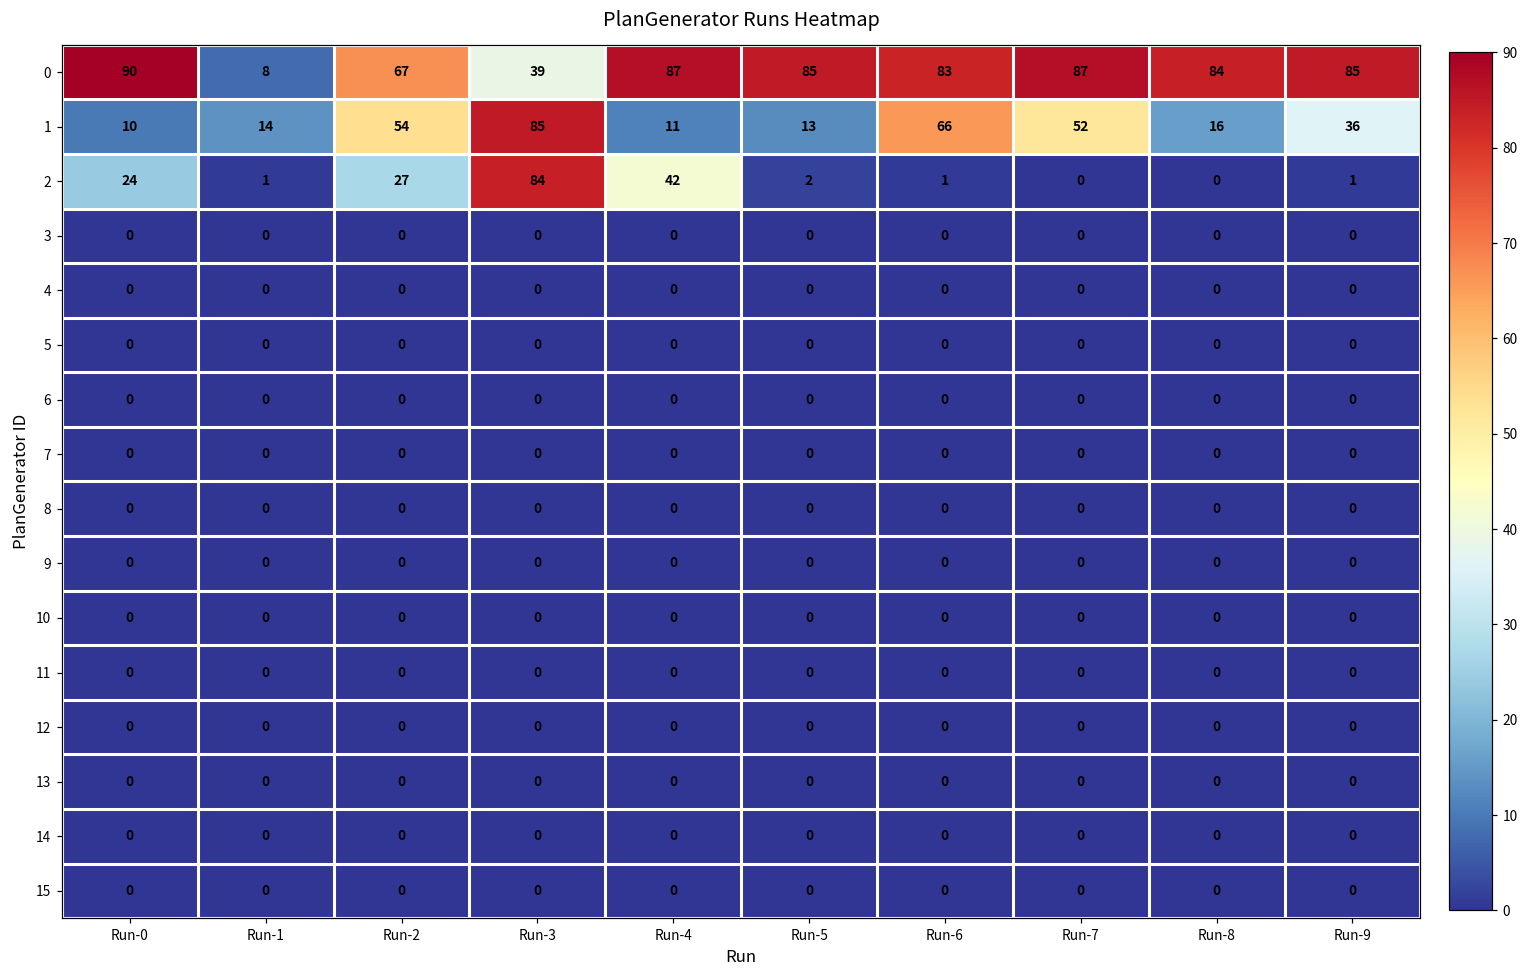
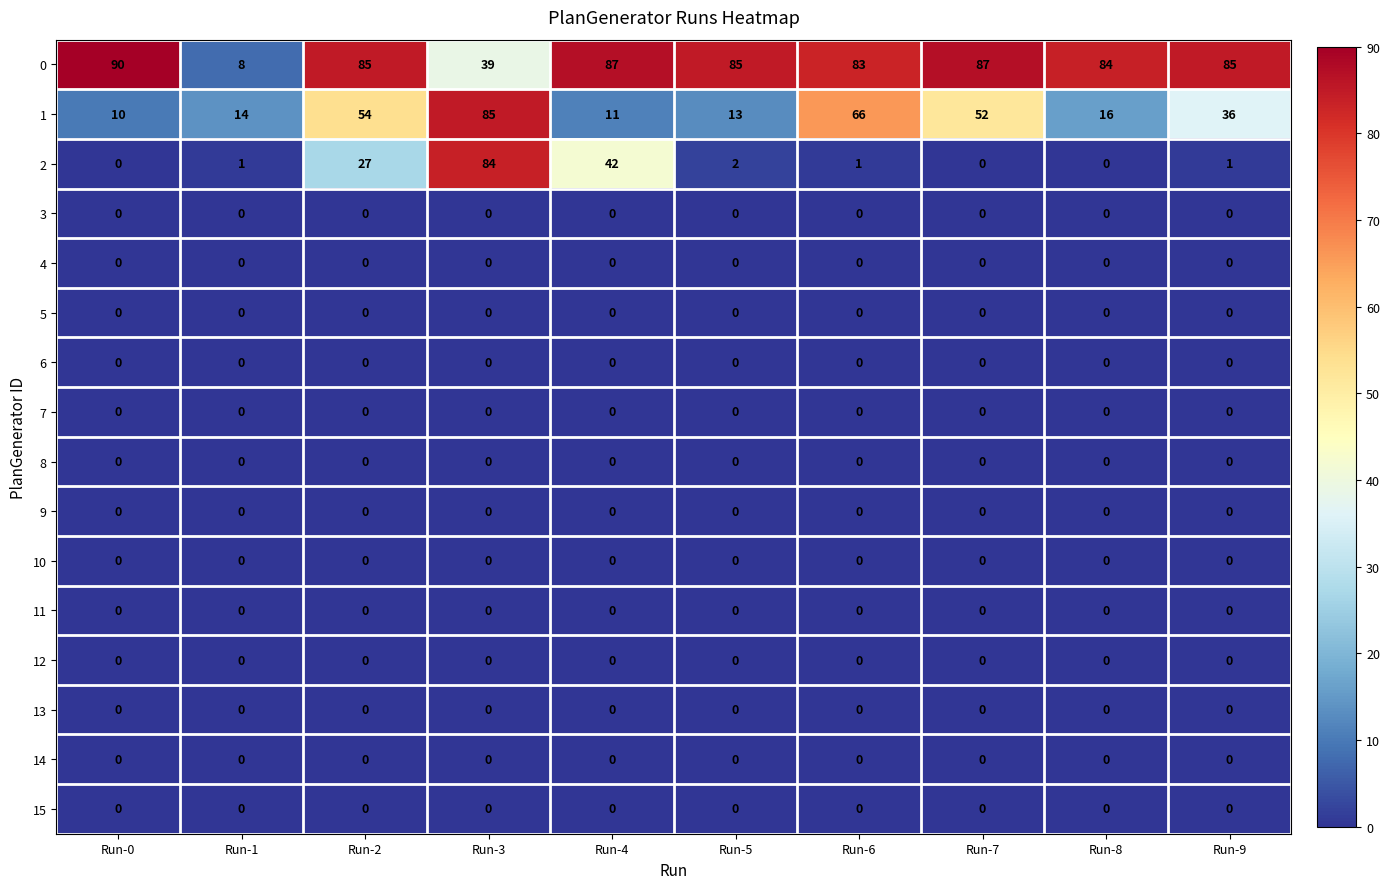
0, Run-2: 67 -> 85
2, Run-0: 24 -> 0
